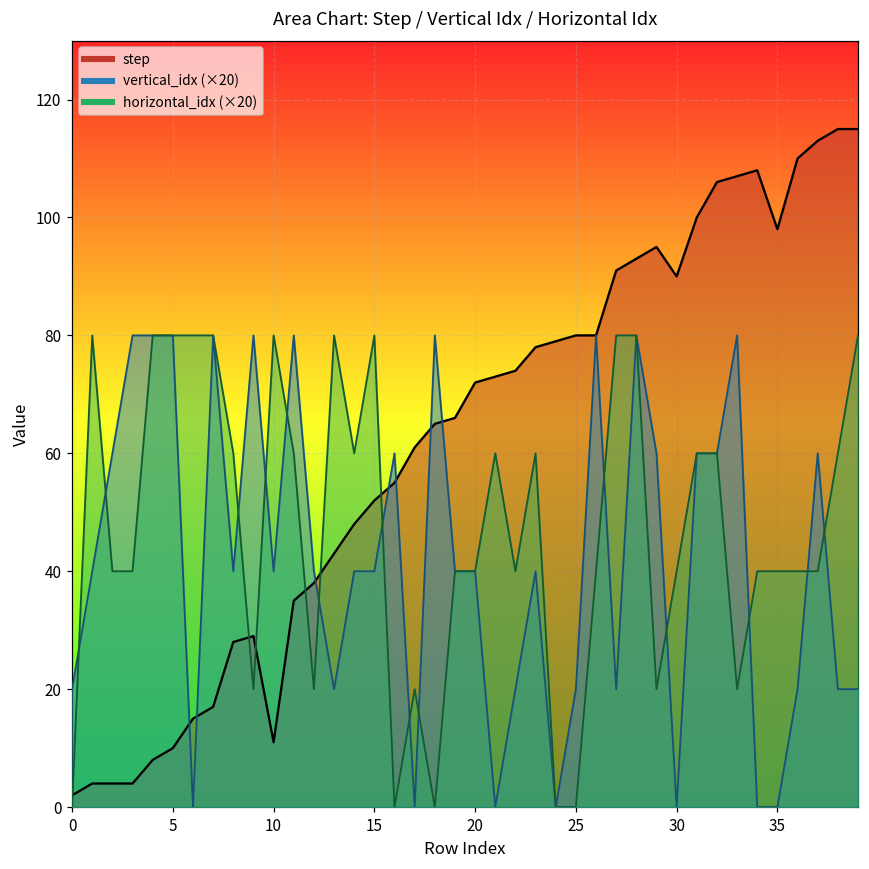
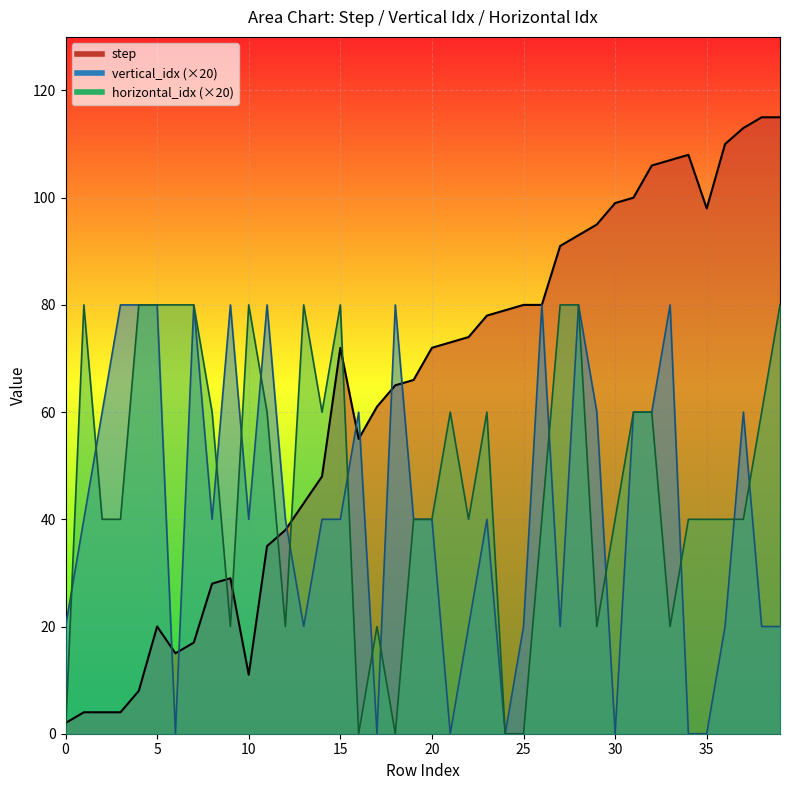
step, 5: 10 -> 20
step, 15: 52 -> 72
step, 30: 90 -> 99
